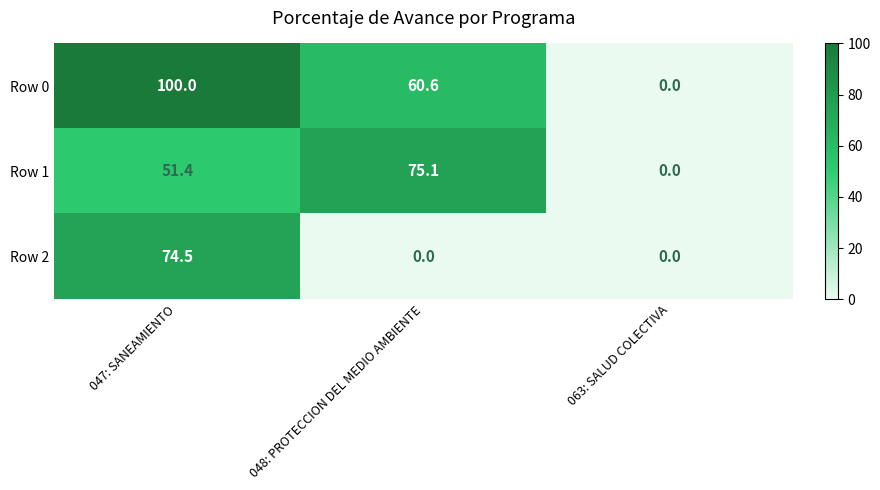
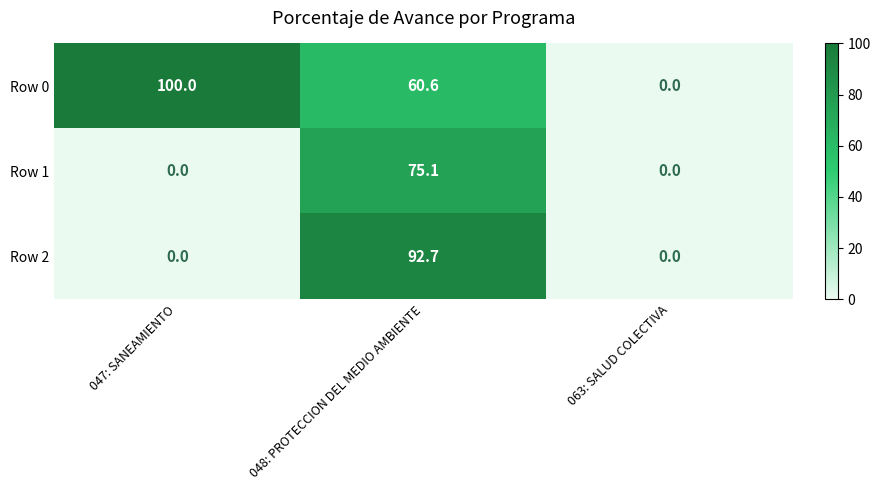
Row 1, 047: SANEAMIENTO: 51.4 -> 0.0
Row 2, 047: SANEAMIENTO: 74.5 -> 0.0
Row 2, 048: PROTECCION DEL MEDIO AMBIENTE: 0.0 -> 92.7
